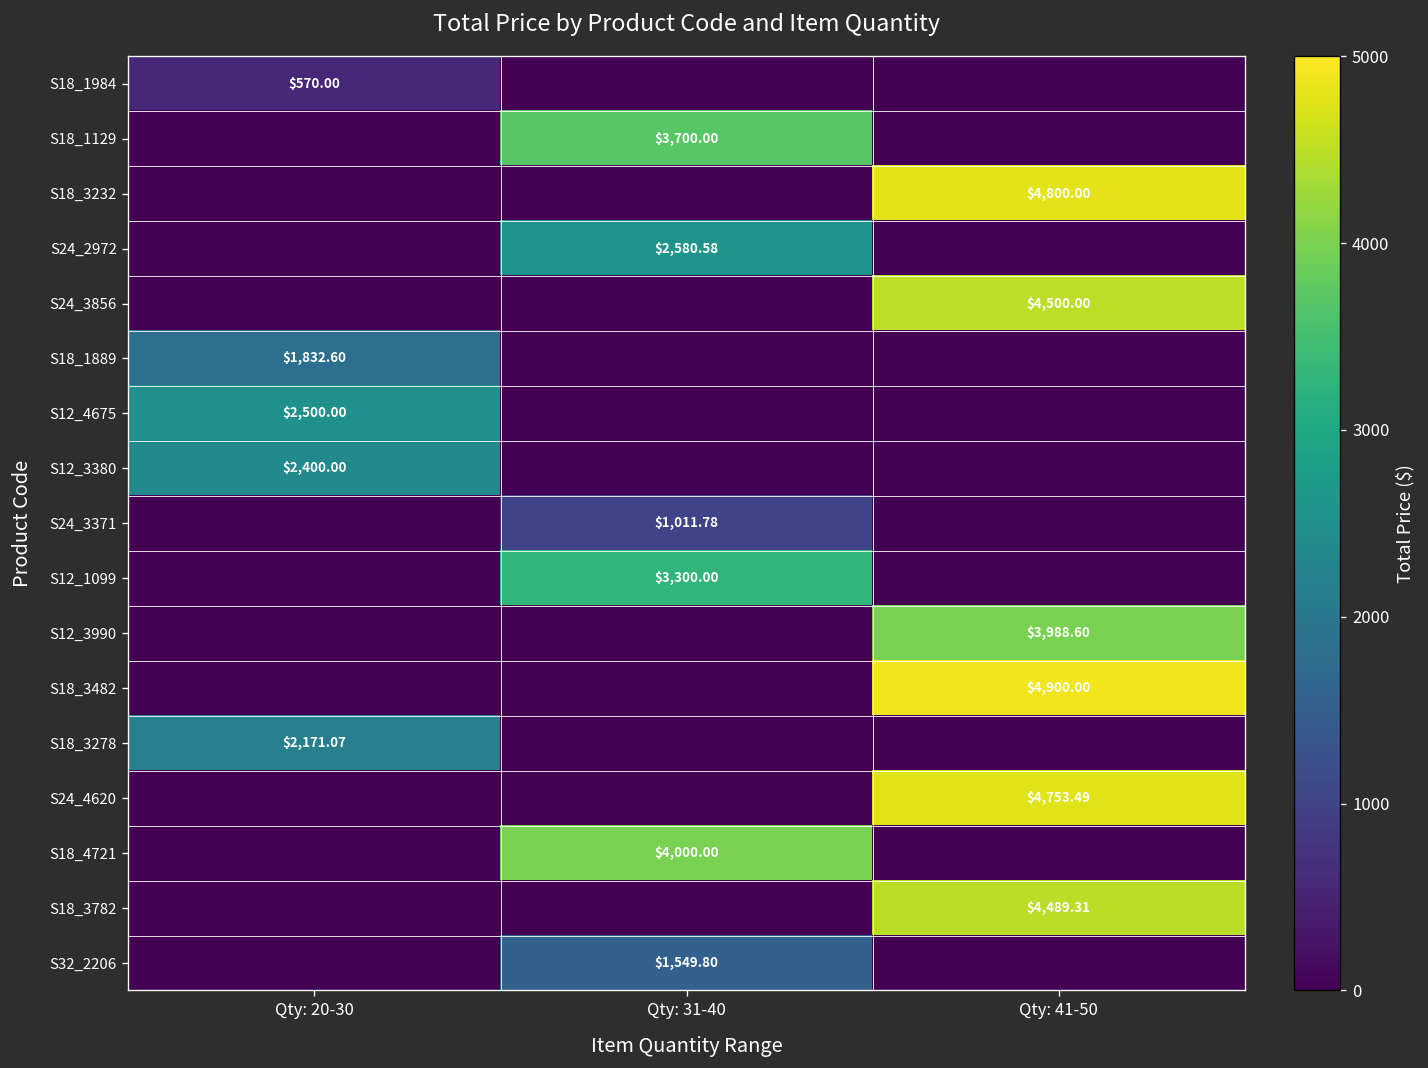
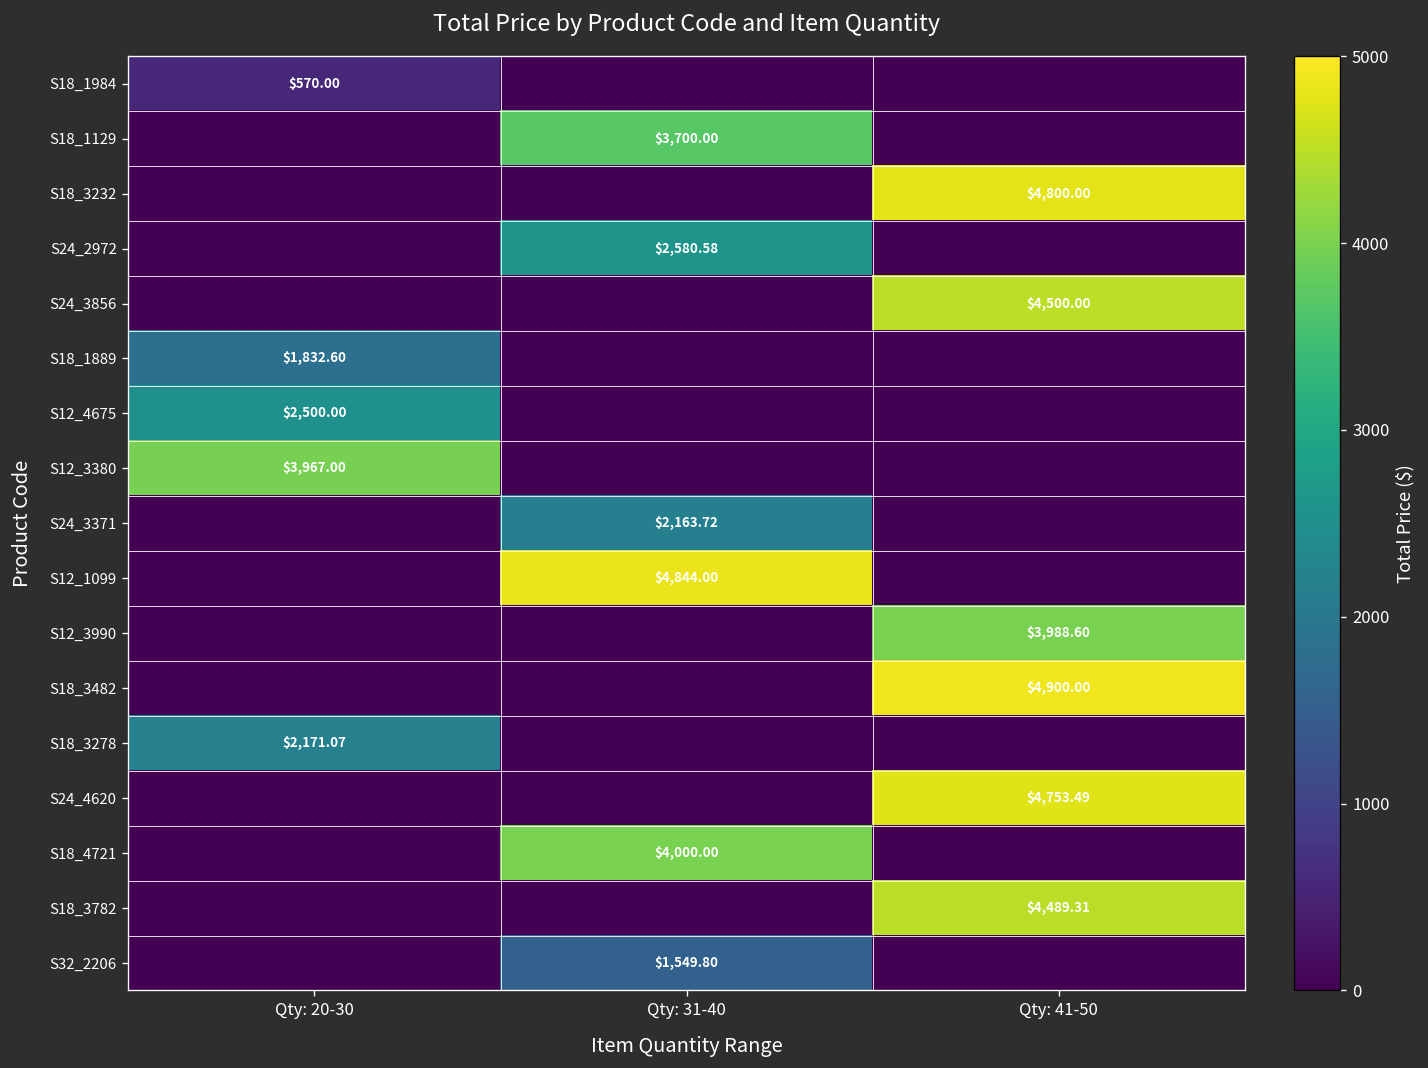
S12_3380, Qty: 20-30: $2,400.00 -> $3,967.00
S24_3371, Qty: 31-40: $1,011.78 -> $2,163.72
S12_1099, Qty: 31-40: $3,300.00 -> $4,844.00
